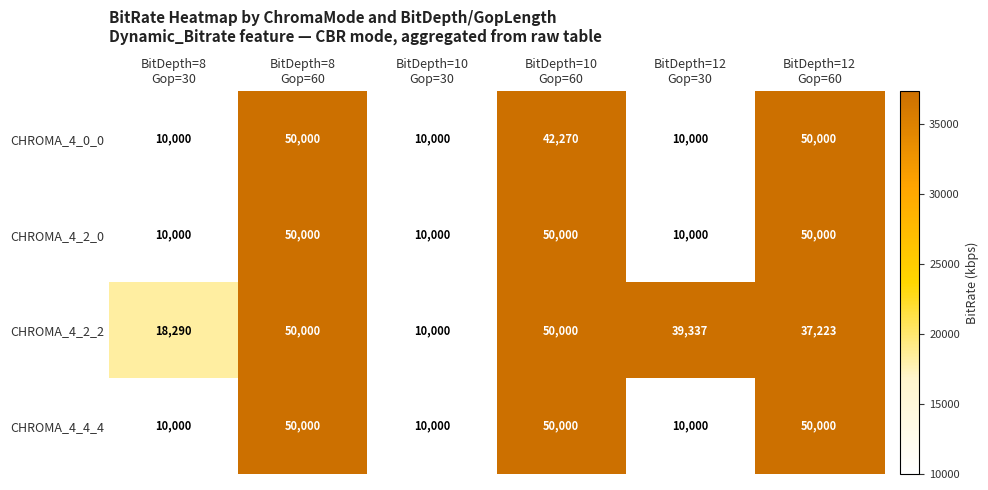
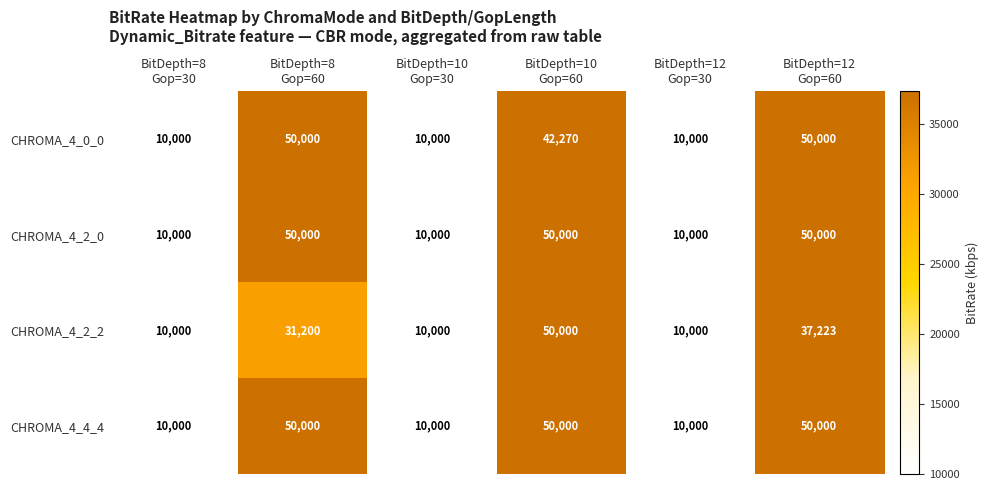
CHROMA_4_2_2, BitDepth=8 Gop=30: 18,290 -> 10,000
CHROMA_4_2_2, BitDepth=8 Gop=60: 50,000 -> 31,200
CHROMA_4_2_2, BitDepth=12 Gop=30: 39,337 -> 10,000
